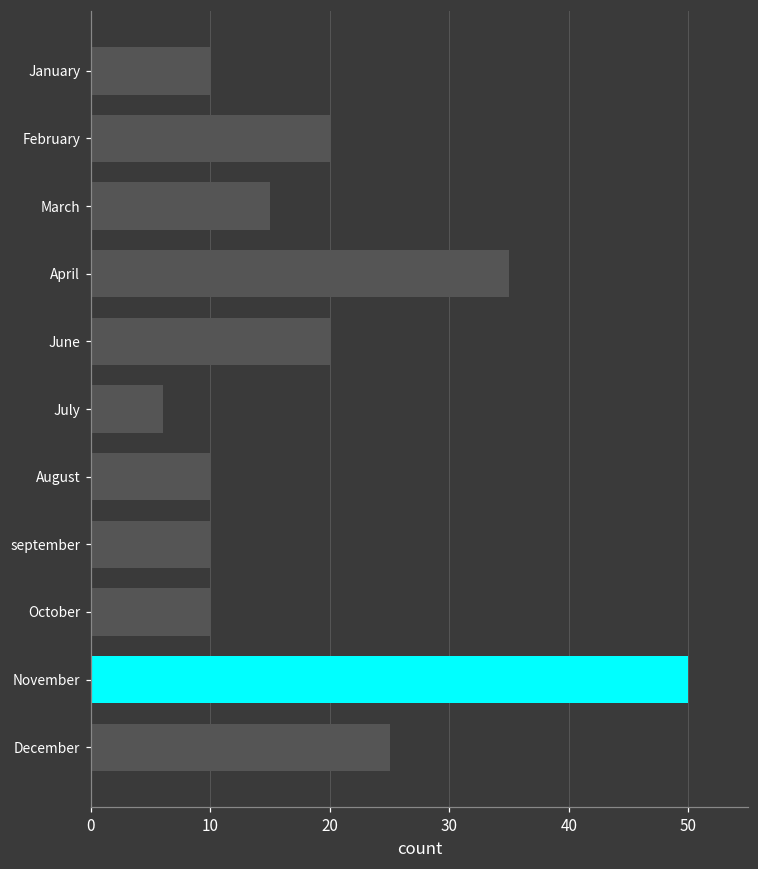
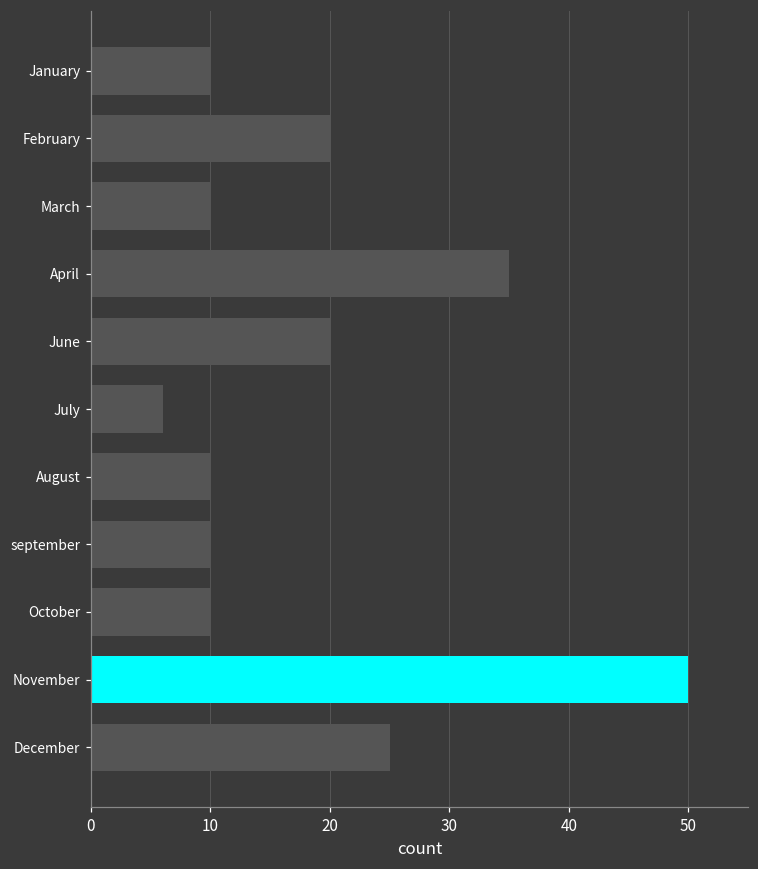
March: 15 -> 10
